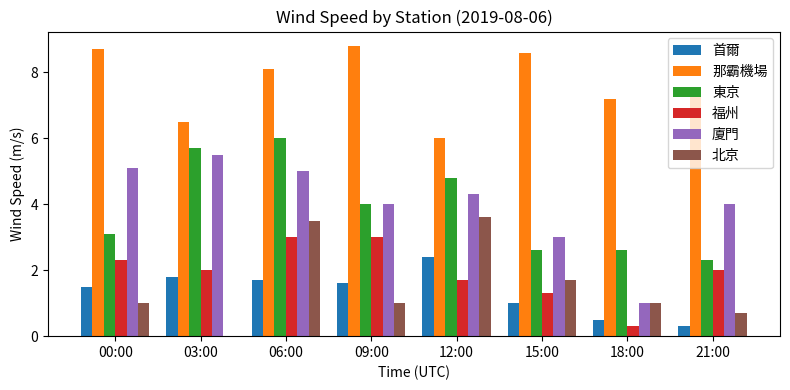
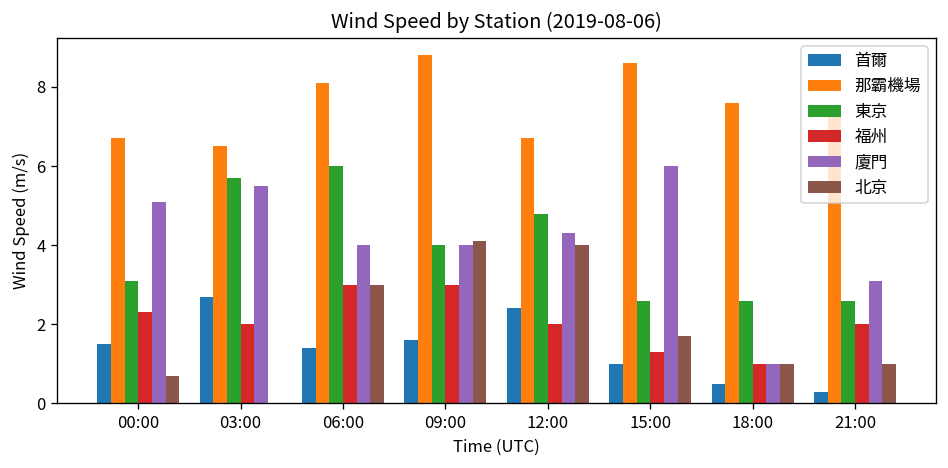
那霸機場, 00:00: 8.7 -> 6.7
北京, 00:00: 1.0 -> 0.7
首爾, 03:00: 1.8 -> 2.7
首爾, 06:00: 1.7 -> 1.4
廈門, 06:00: 5 -> 4
北京, 06:00: 3.5 -> 3.0
北京, 09:00: 1.0 -> 4.1
那霸機場, 12:00: 6.0 -> 6.7
福州, 12:00: 1.7 -> 2.0
北京, 12:00: 3.6 -> 4.0
廈門, 15:00: 3 -> 6
那霸機場, 18:00: 7.2 -> 7.6
福州, 18:00: 0.3 -> 1.0
東京, 21:00: 2.3 -> 2.6
廈門, 21:00: 4.0 -> 3.1
北京, 21:00: 0.7 -> 1.0
